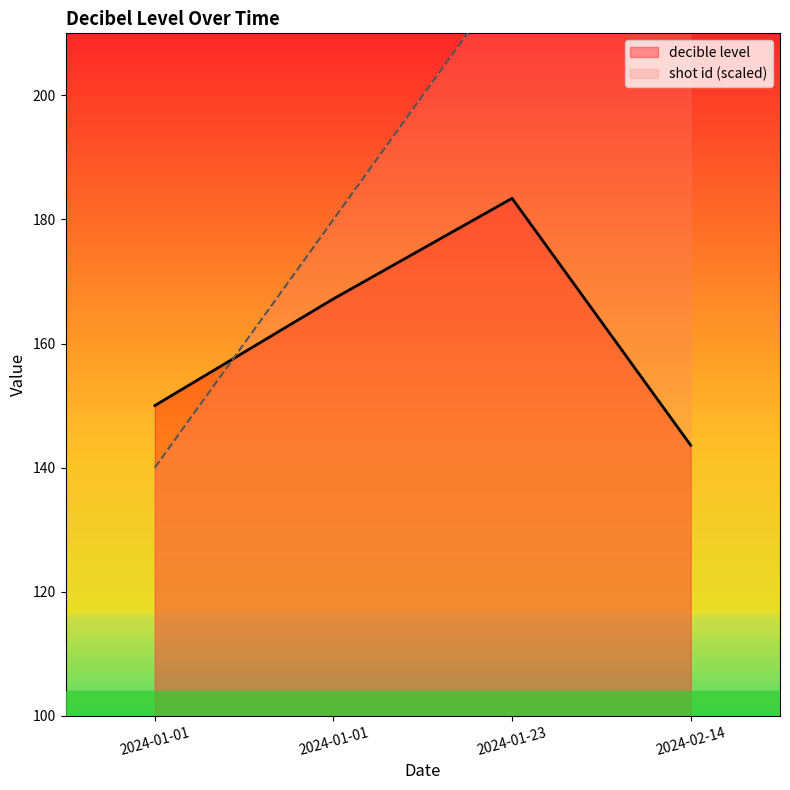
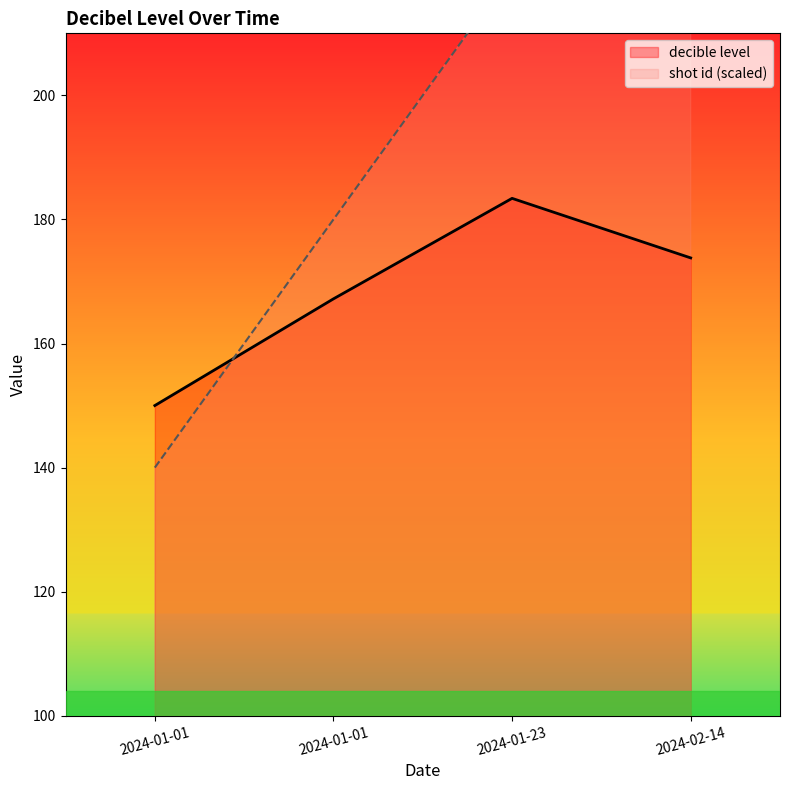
decible level, 2024-02-14: 144 -> 174
